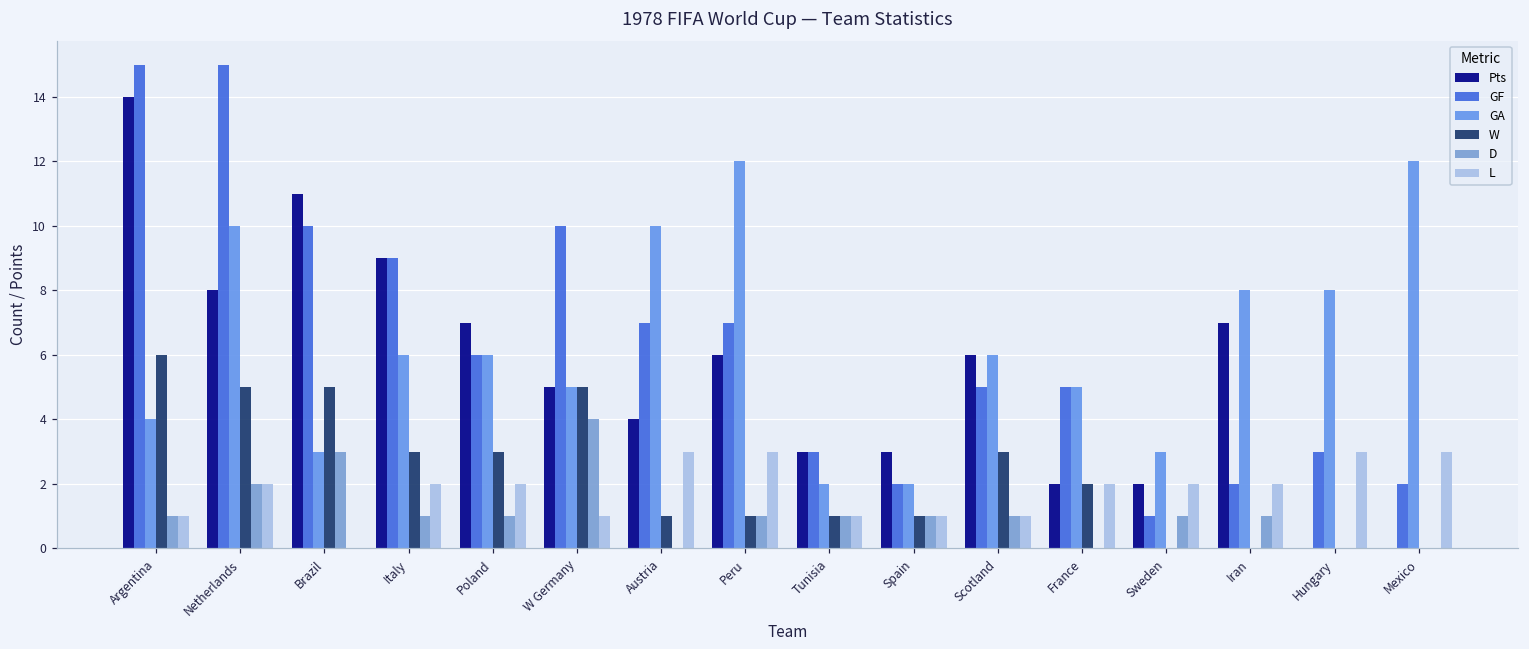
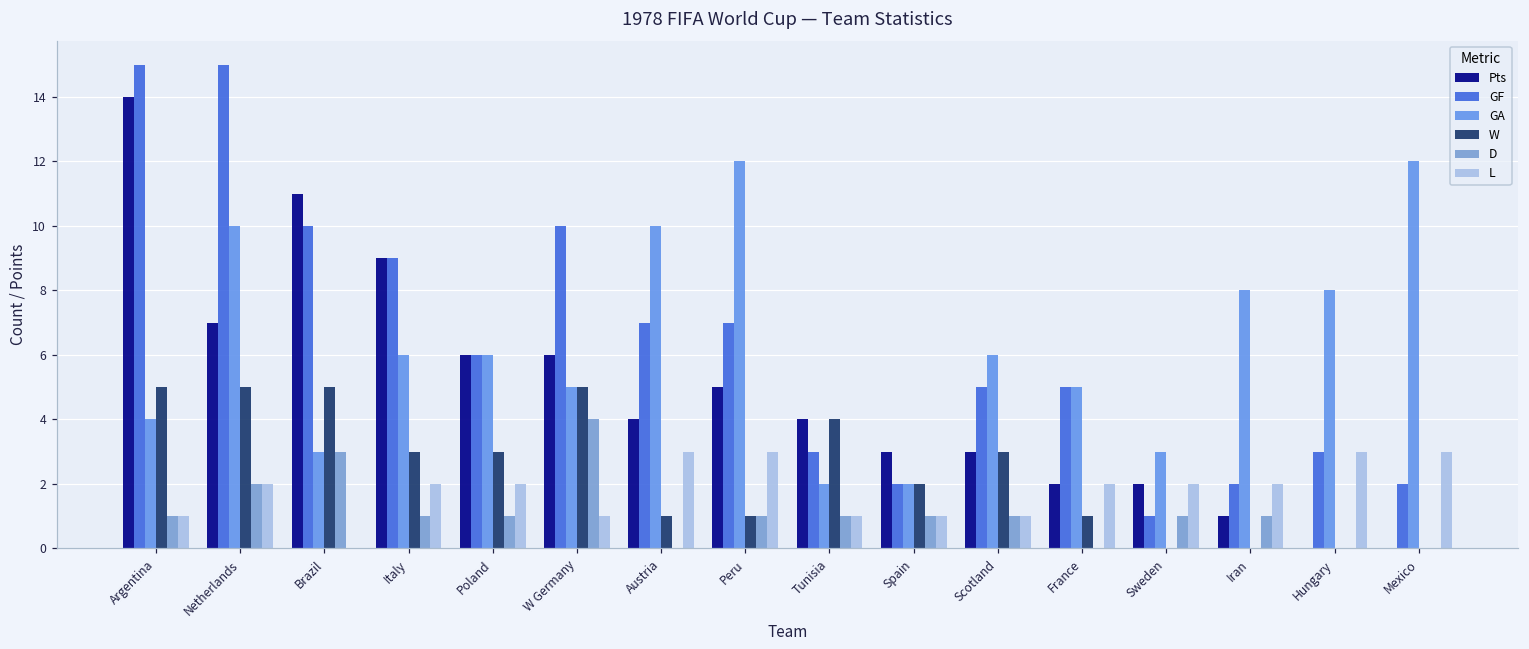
W, Argentina: 6 -> 5
Pts, Netherlands: 8 -> 7
Pts, Poland: 7 -> 6
Pts, W Germany: 5 -> 6
Pts, Peru: 6 -> 5
Pts, Tunisia: 3 -> 4
W, Tunisia: 1 -> 4
W, Spain: 1 -> 2
Pts, Scotland: 6 -> 3
W, France: 2 -> 1
Pts, Iran: 7 -> 1
